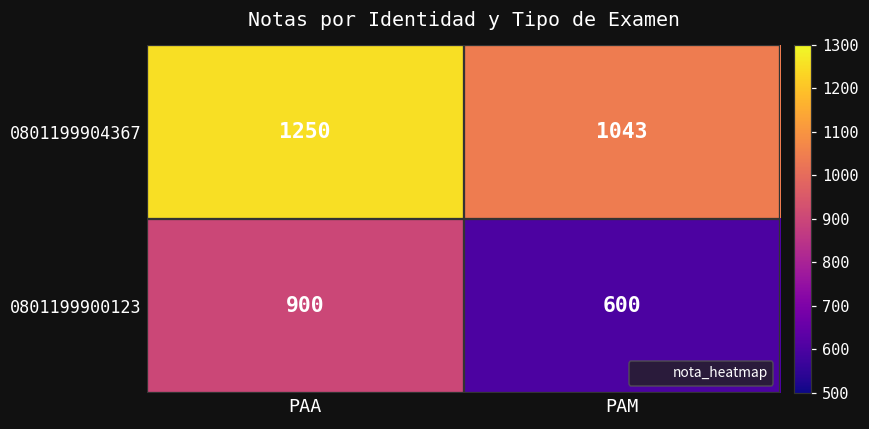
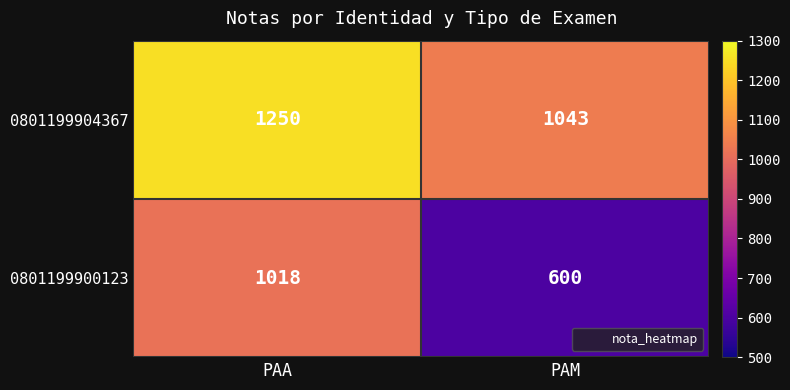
0801199900123, PAA: 900 -> 1018
